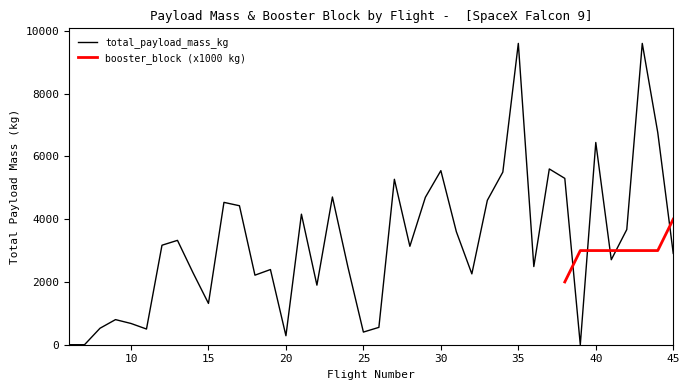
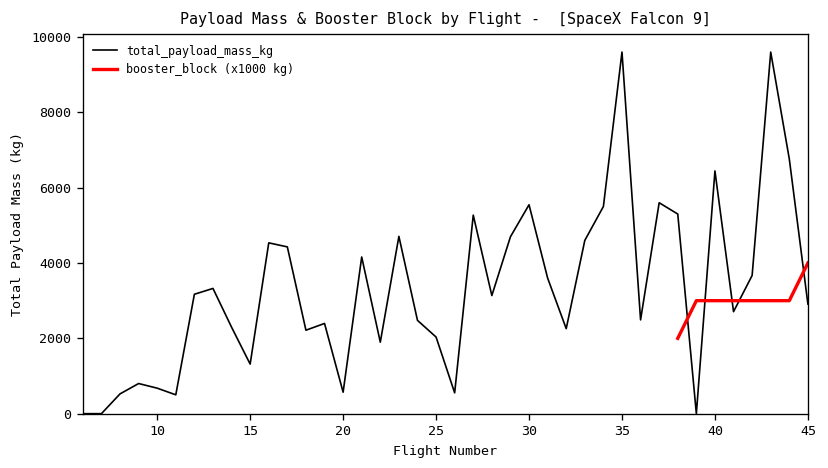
total_payload_mass_kg, 20: 300 -> 600
total_payload_mass_kg, 25: 400 -> 2000
